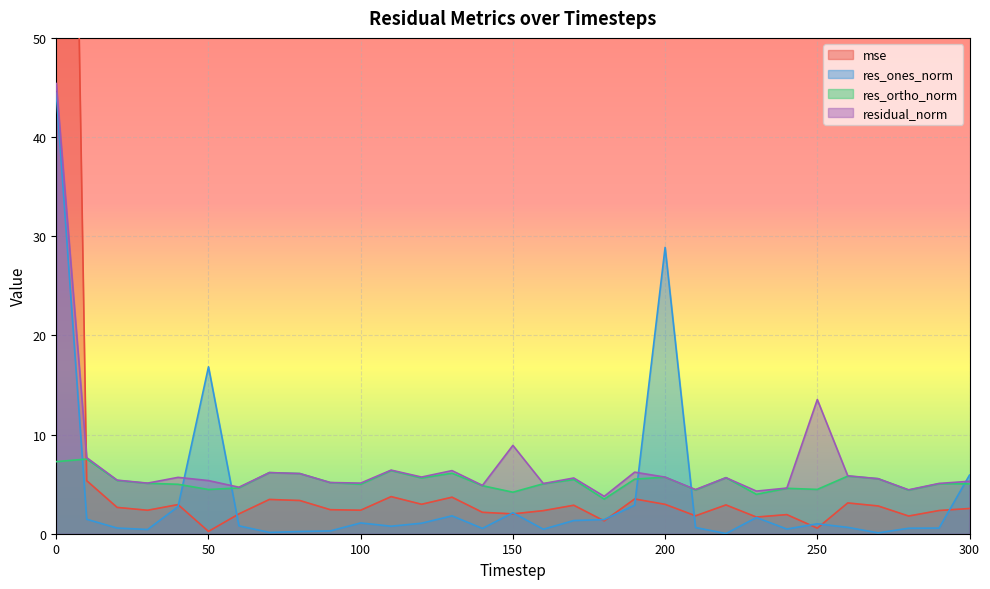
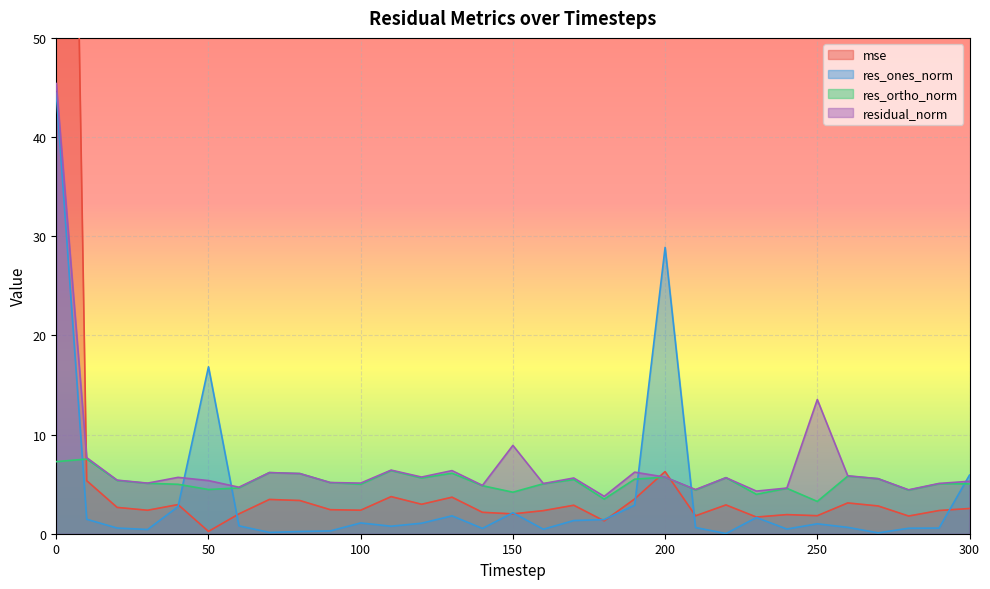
mse, 200: 3 -> 6
mse, 250: 1 -> 2
res_ortho_norm, 250: 4 -> 3
